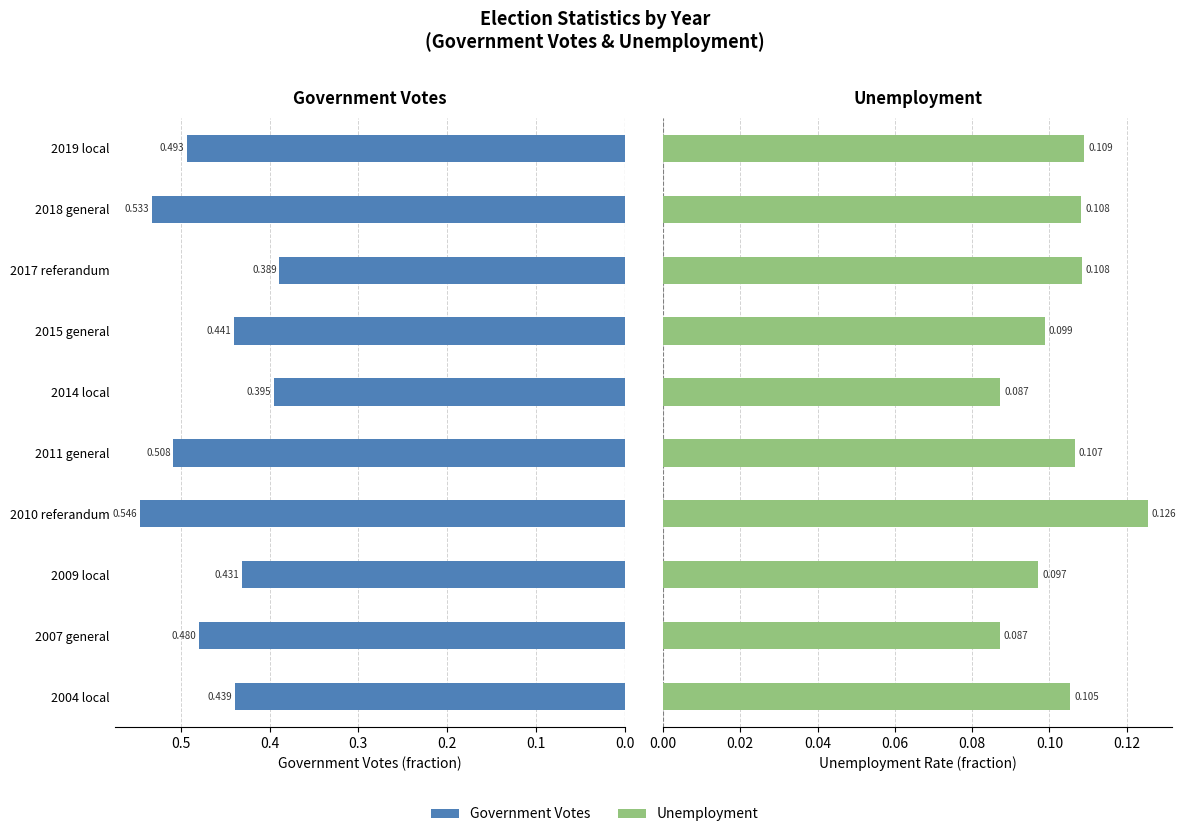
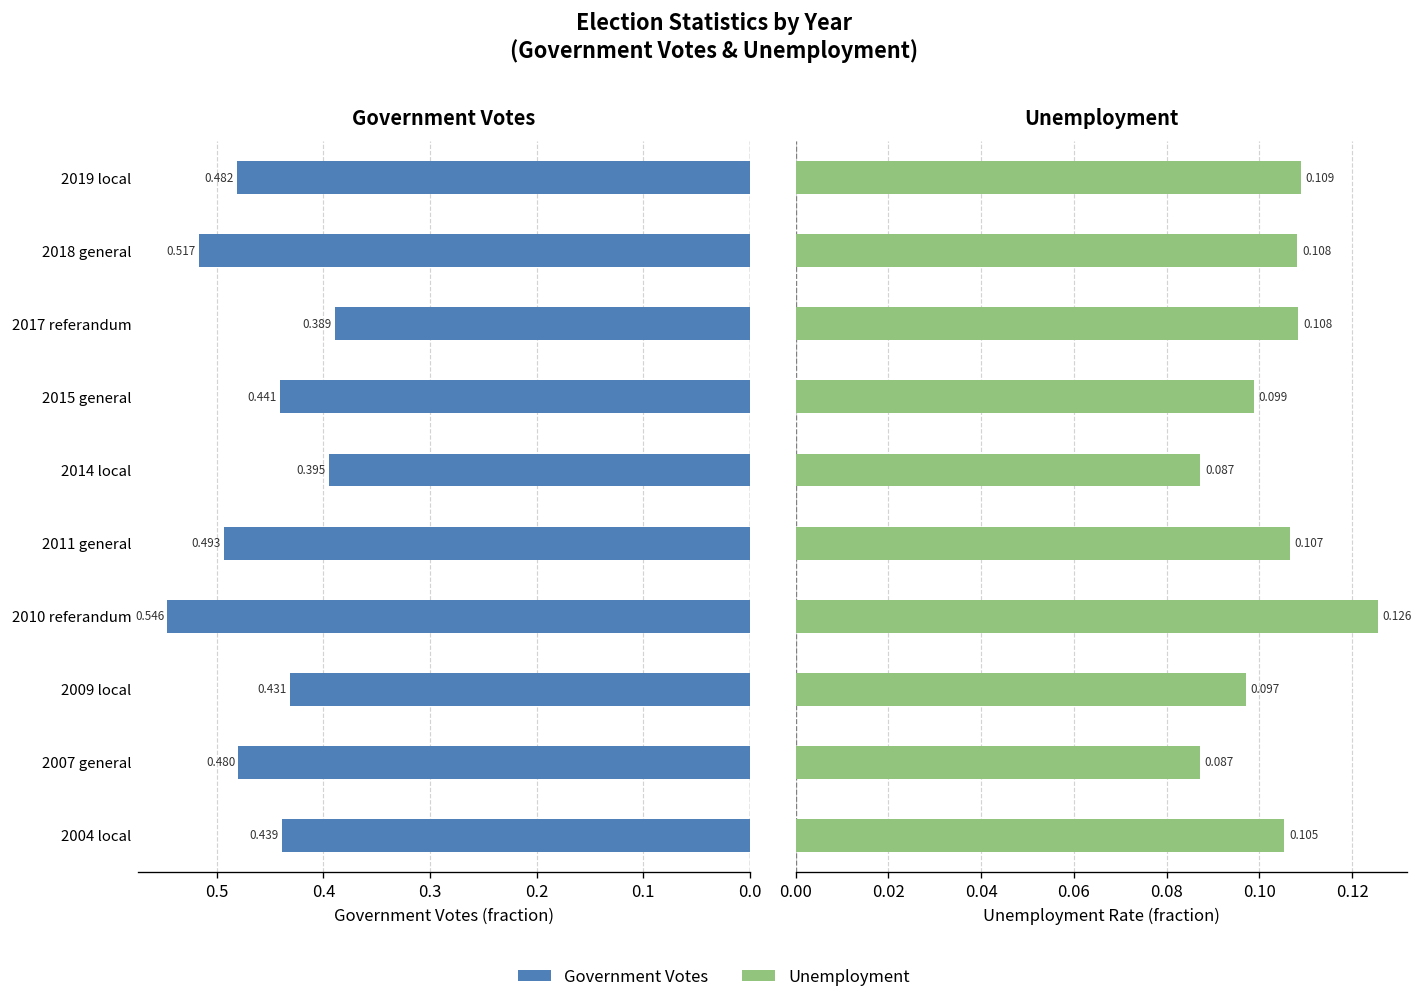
Government Votes, 2019 local: 0.493 -> 0.482
Government Votes, 2018 general: 0.533 -> 0.517
Government Votes, 2011 general: 0.508 -> 0.493
